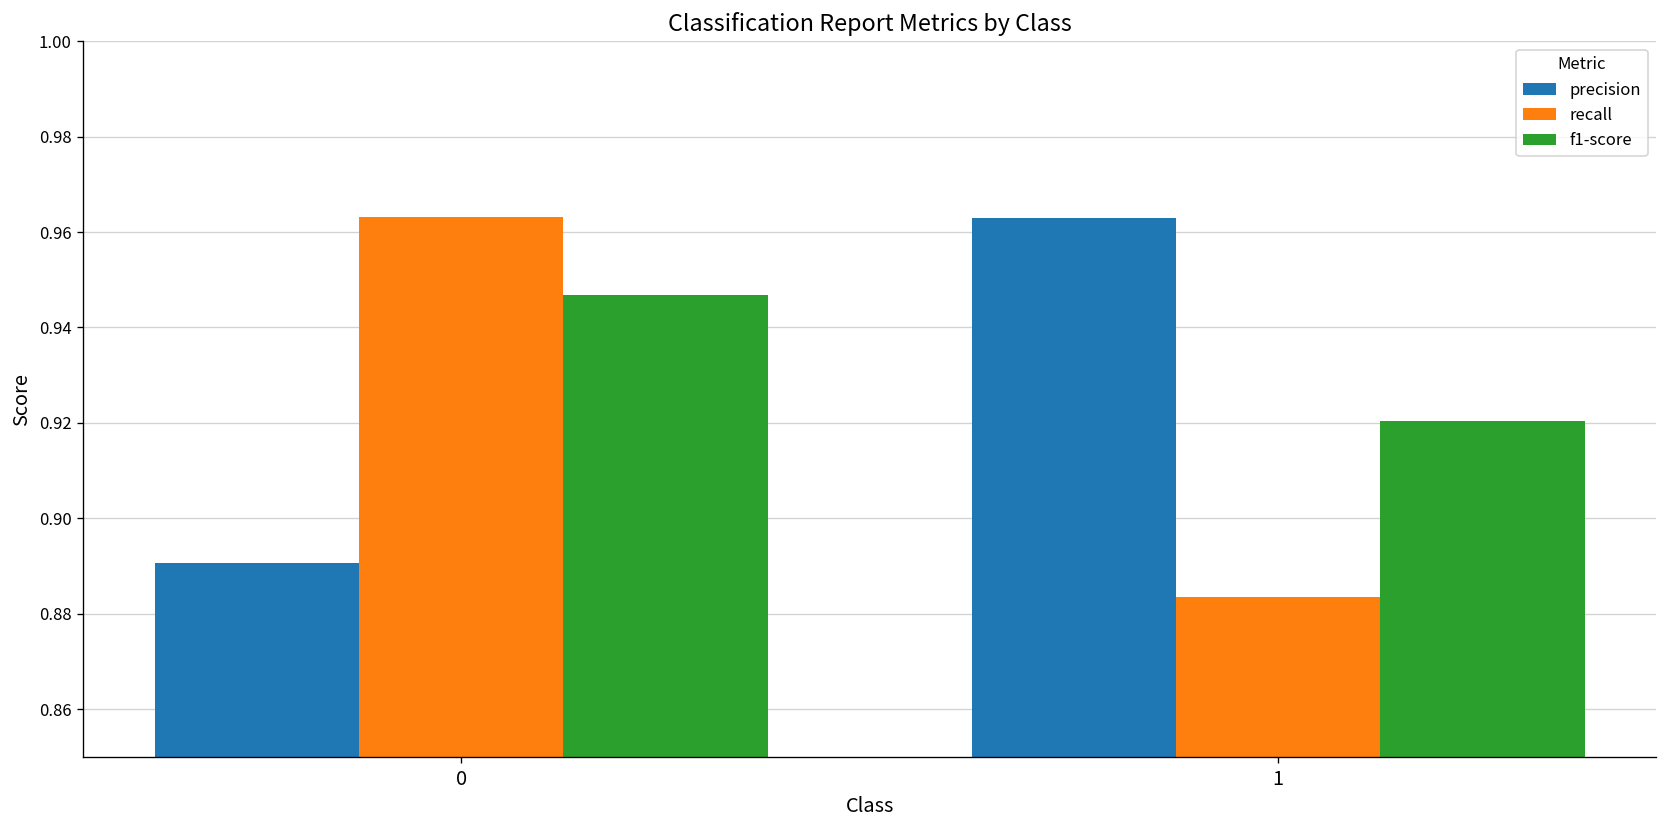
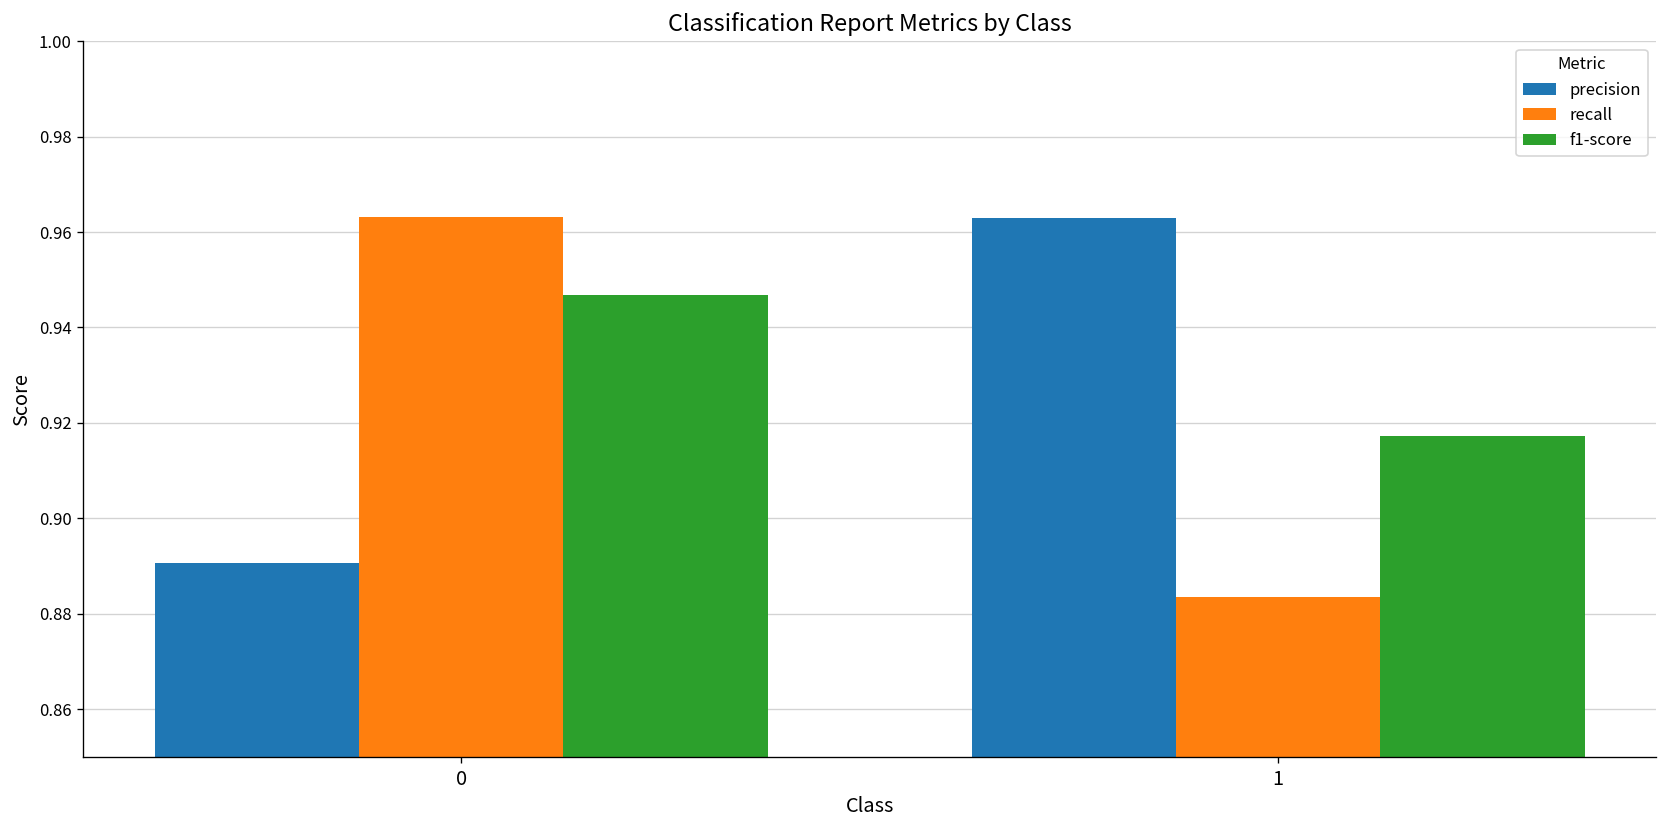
f1-score, 1: 0.920 -> 0.917
